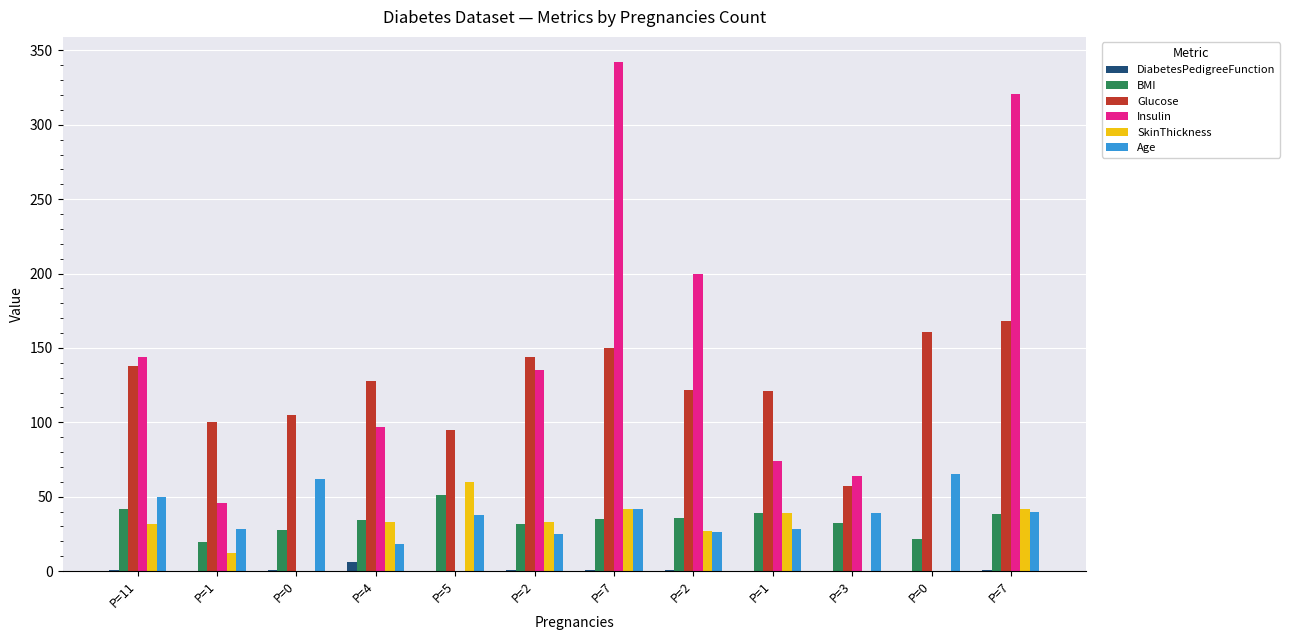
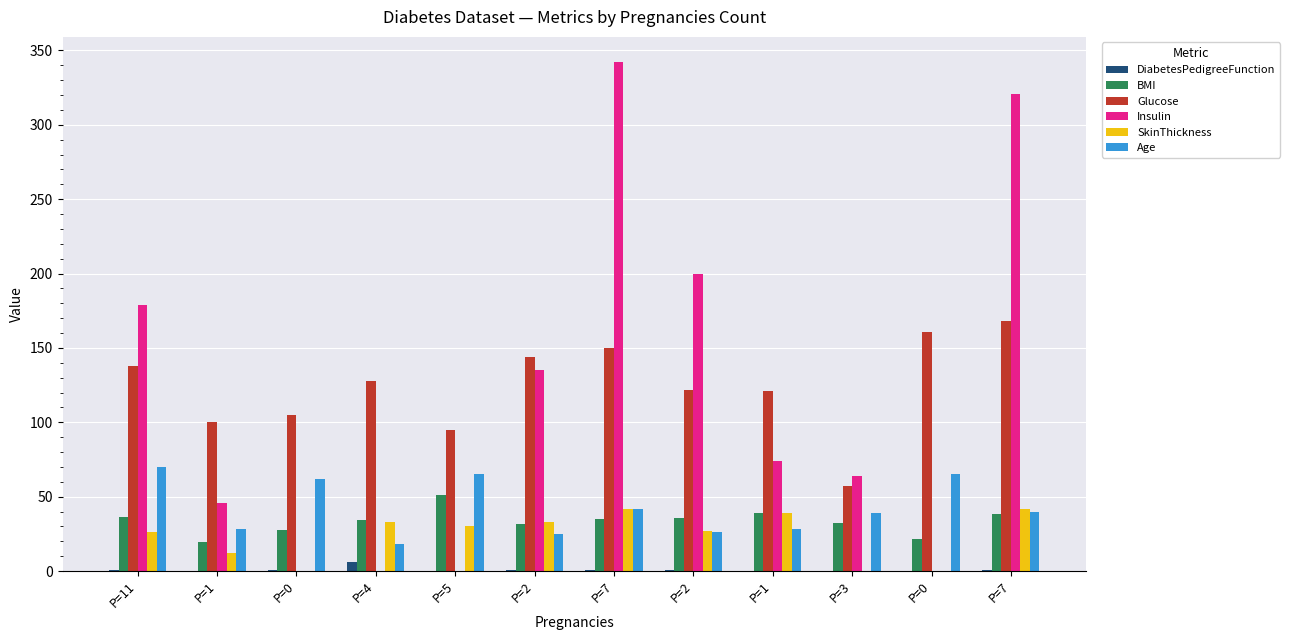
BMI, P=11: 42 -> 36
Insulin, P=11: 144 -> 179
SkinThickness, P=11: 32 -> 26
Age, P=11: 50 -> 70
Insulin, P=4: 97 -> 0
SkinThickness, P=5: 60 -> 30
Age, P=5: 38 -> 65
